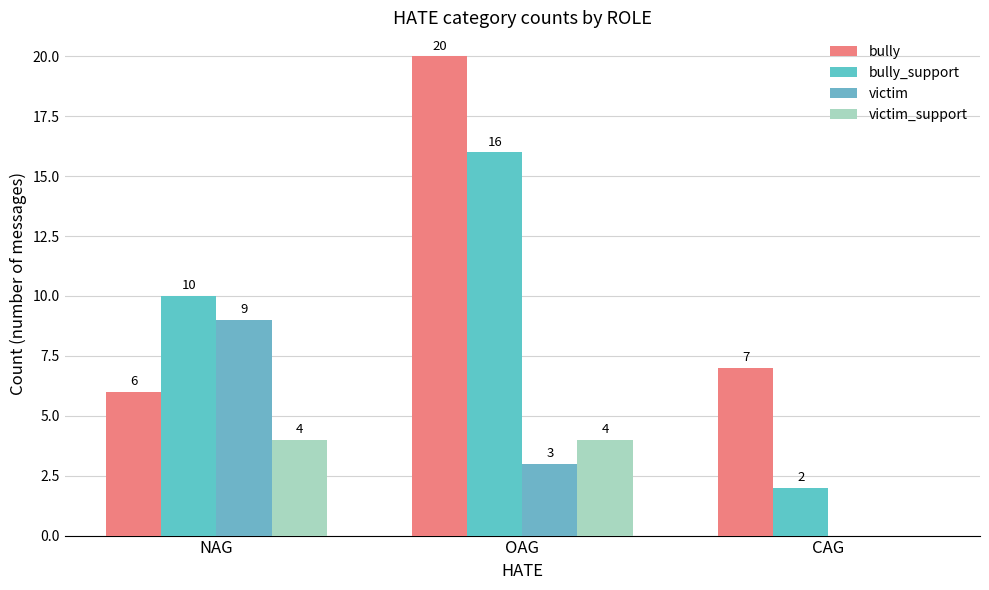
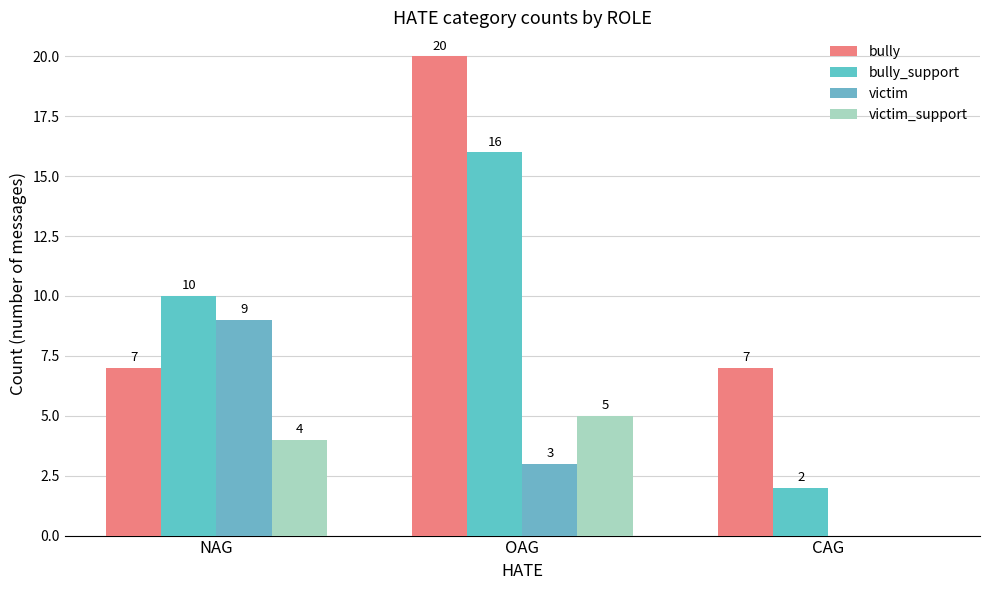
bully, NAG: 6 -> 7
victim_support, OAG: 4 -> 5
